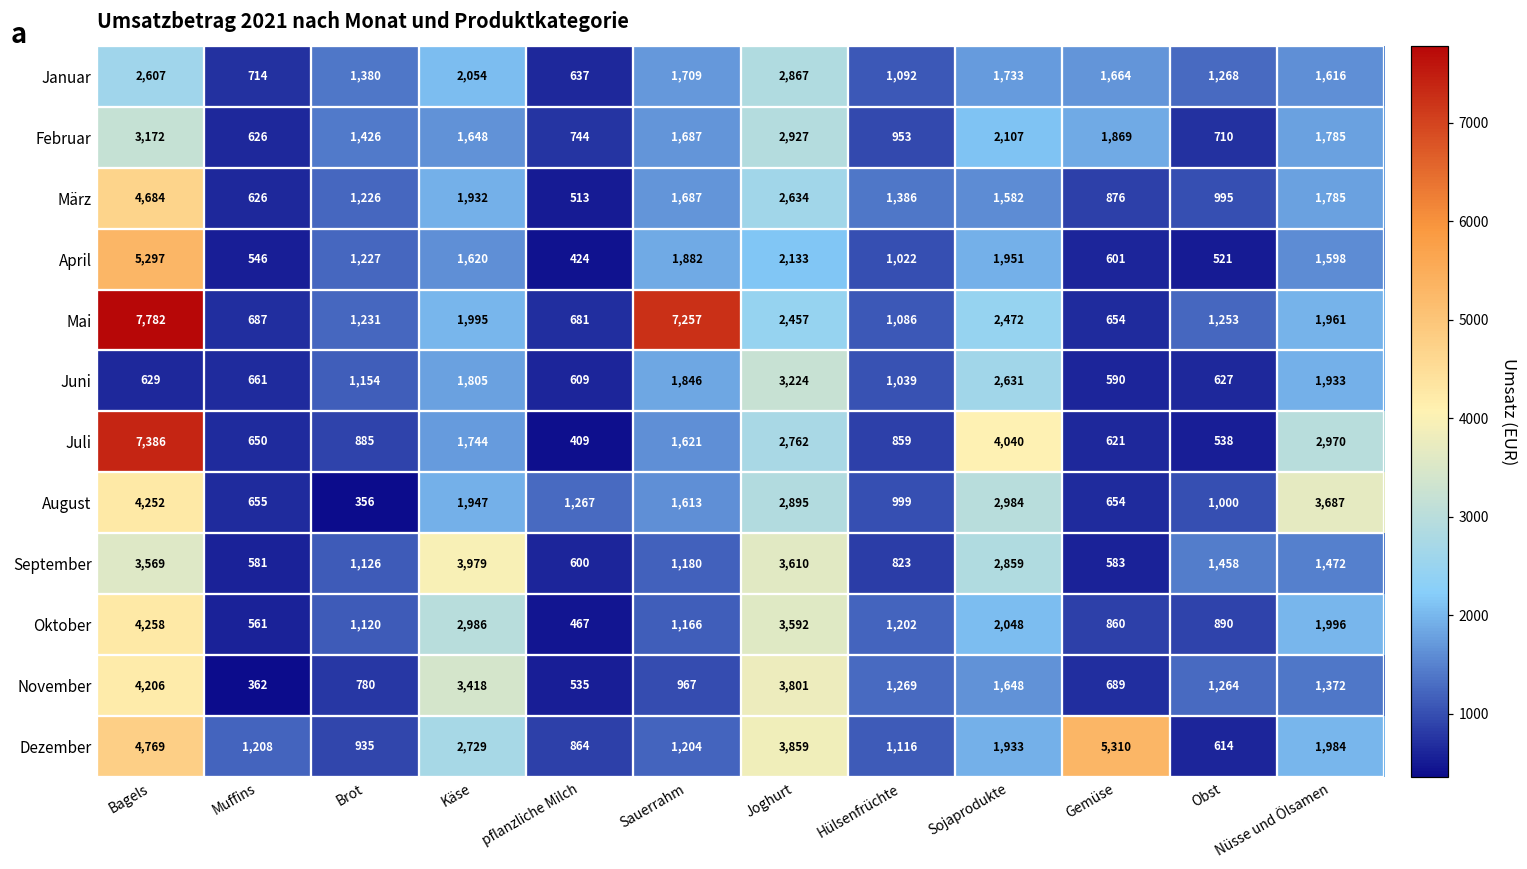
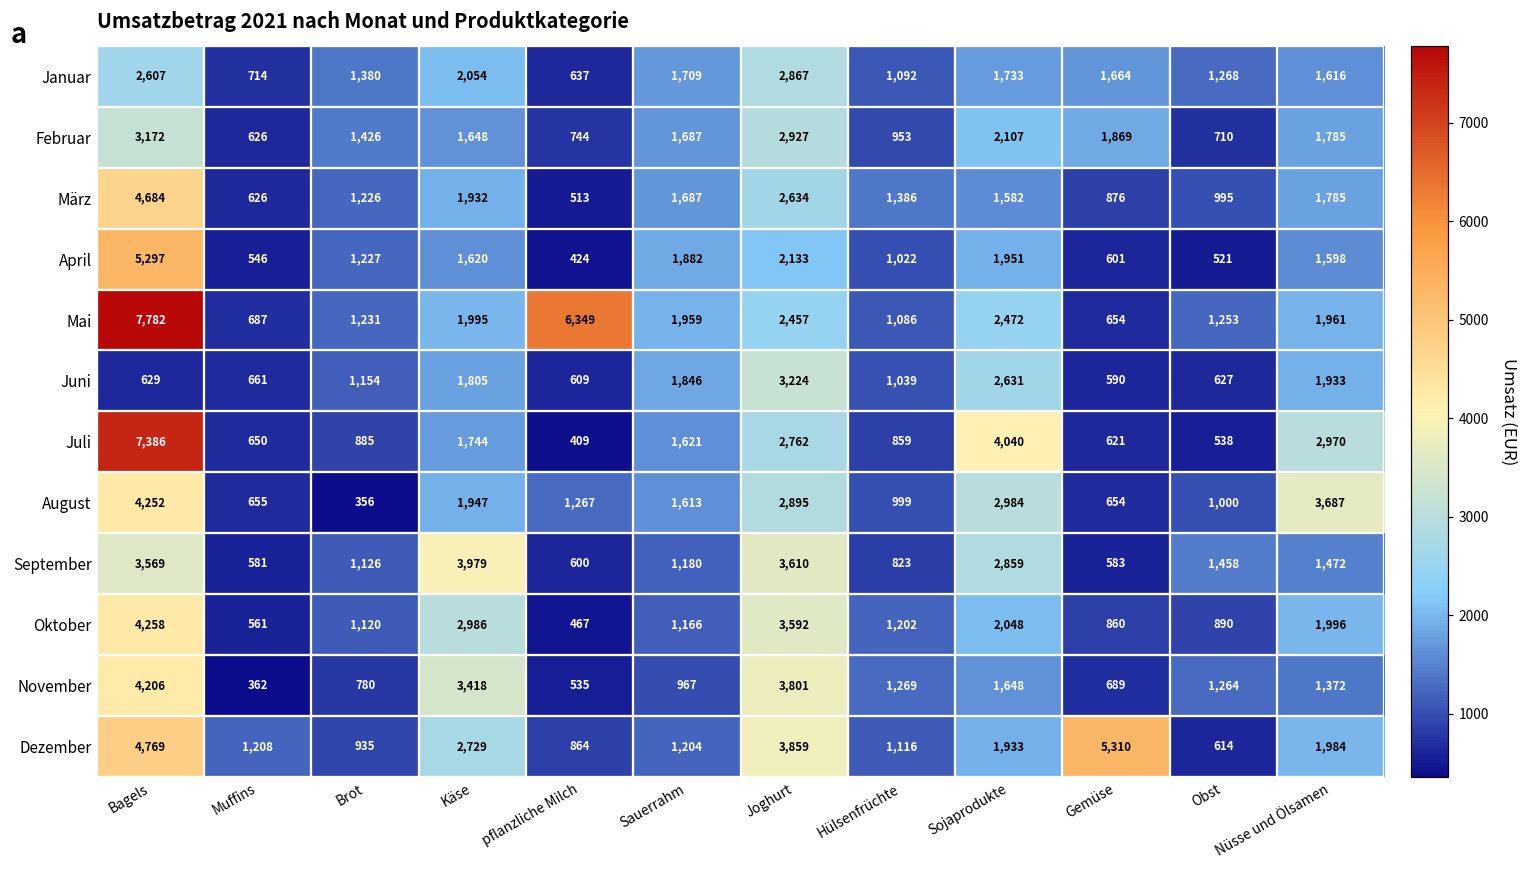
Mai, pflanzliche Milch: 681 -> 6,349
Mai, Sauerrahm: 7,257 -> 1,959
